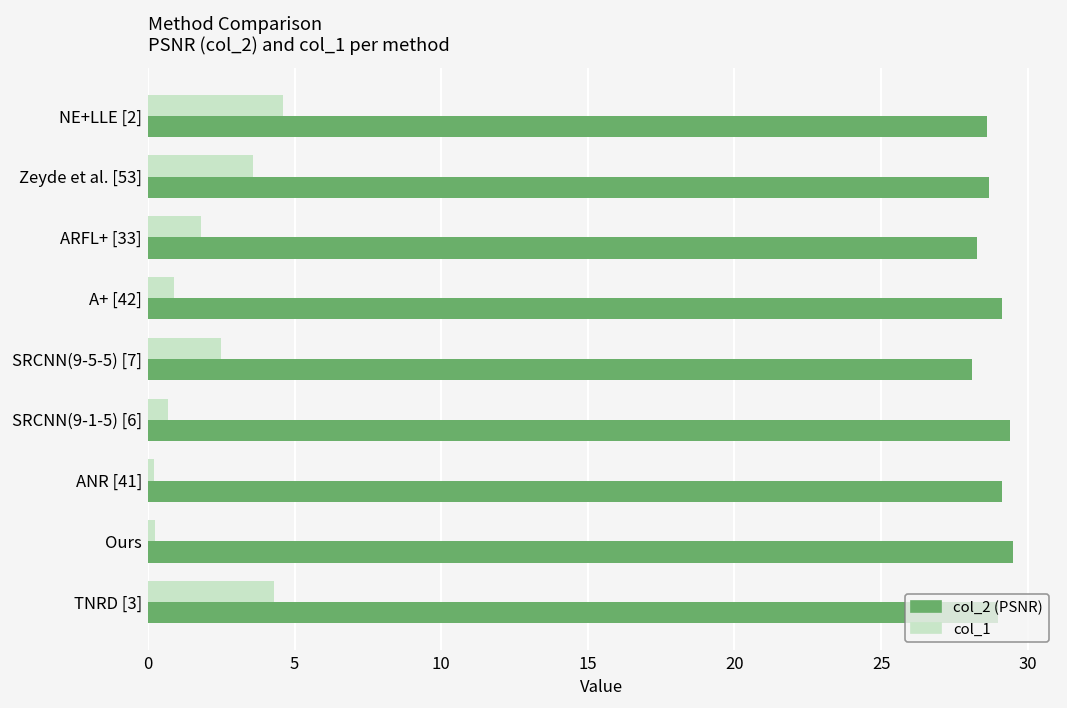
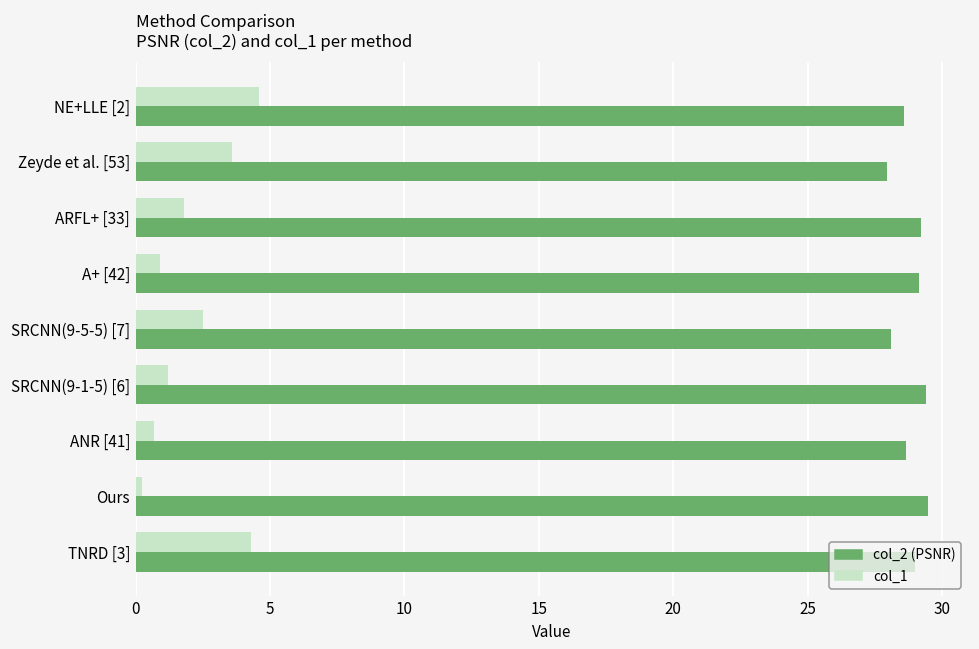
col_2 (PSNR), Zeyde et al. [53]: 28.7 -> 28.0
col_2 (PSNR), ARFL+ [33]: 28.3 -> 29.2
col_1, SRCNN(9-1-5) [6]: 0.7 -> 1.2
col_1, ANR [41]: 0.2 -> 0.7
col_2 (PSNR), ANR [41]: 29.1 -> 28.6
